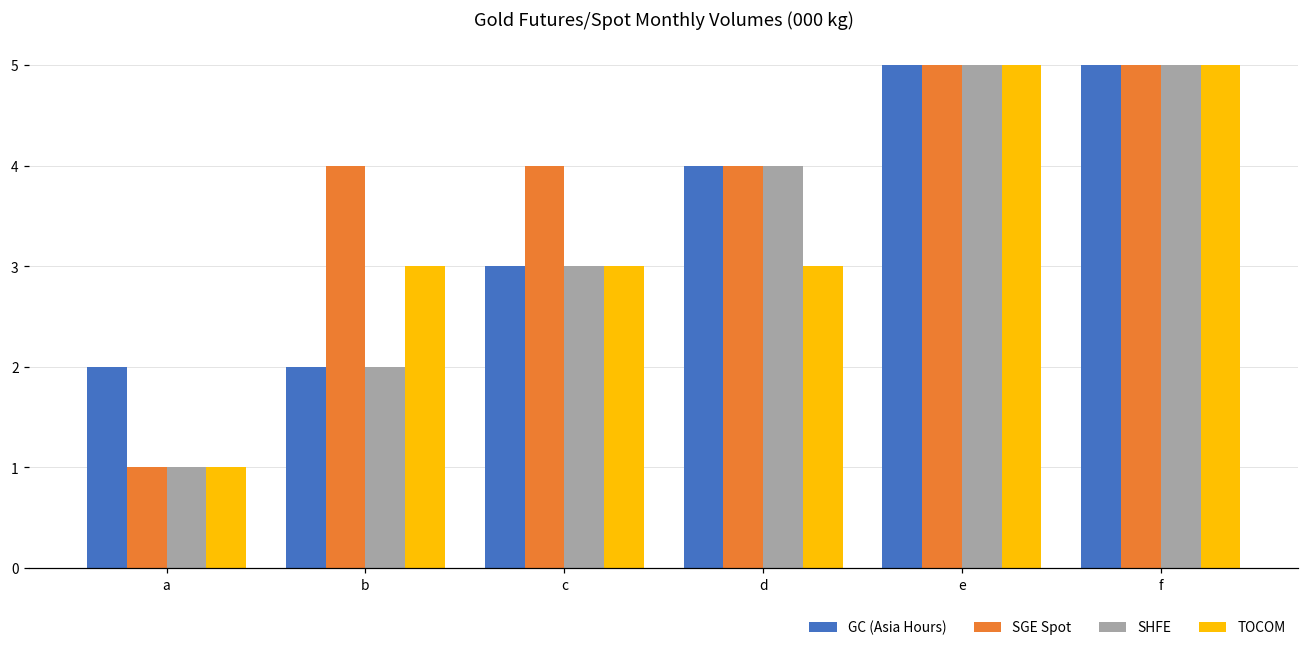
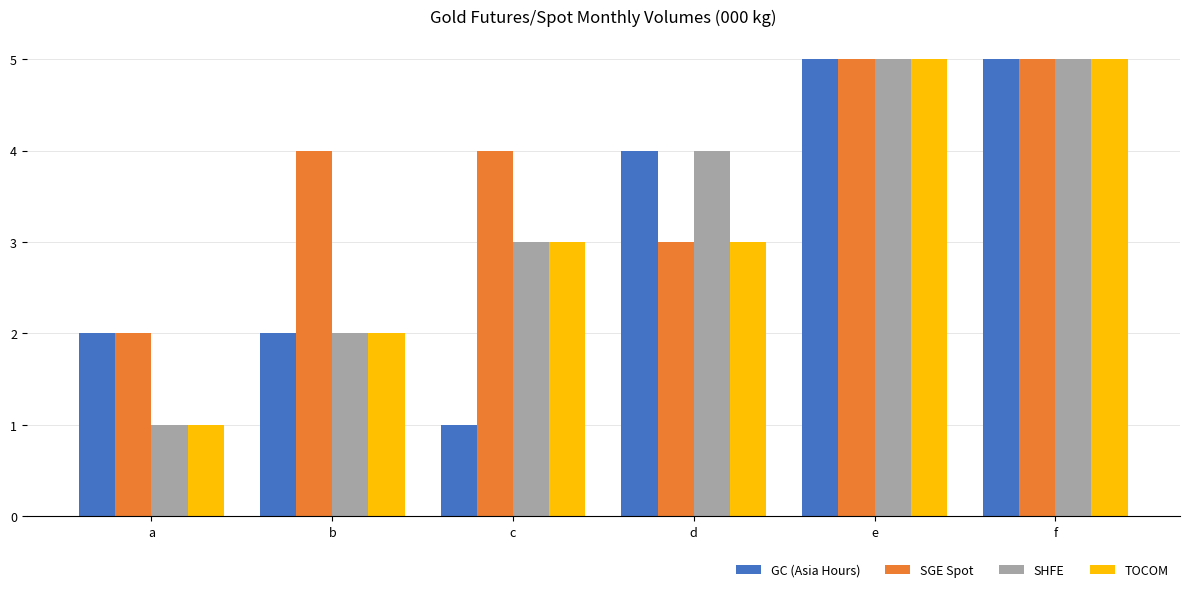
SGE Spot, a: 1 -> 2
TOCOM, b: 3 -> 2
GC (Asia Hours), c: 3 -> 1
SGE Spot, d: 4 -> 3
